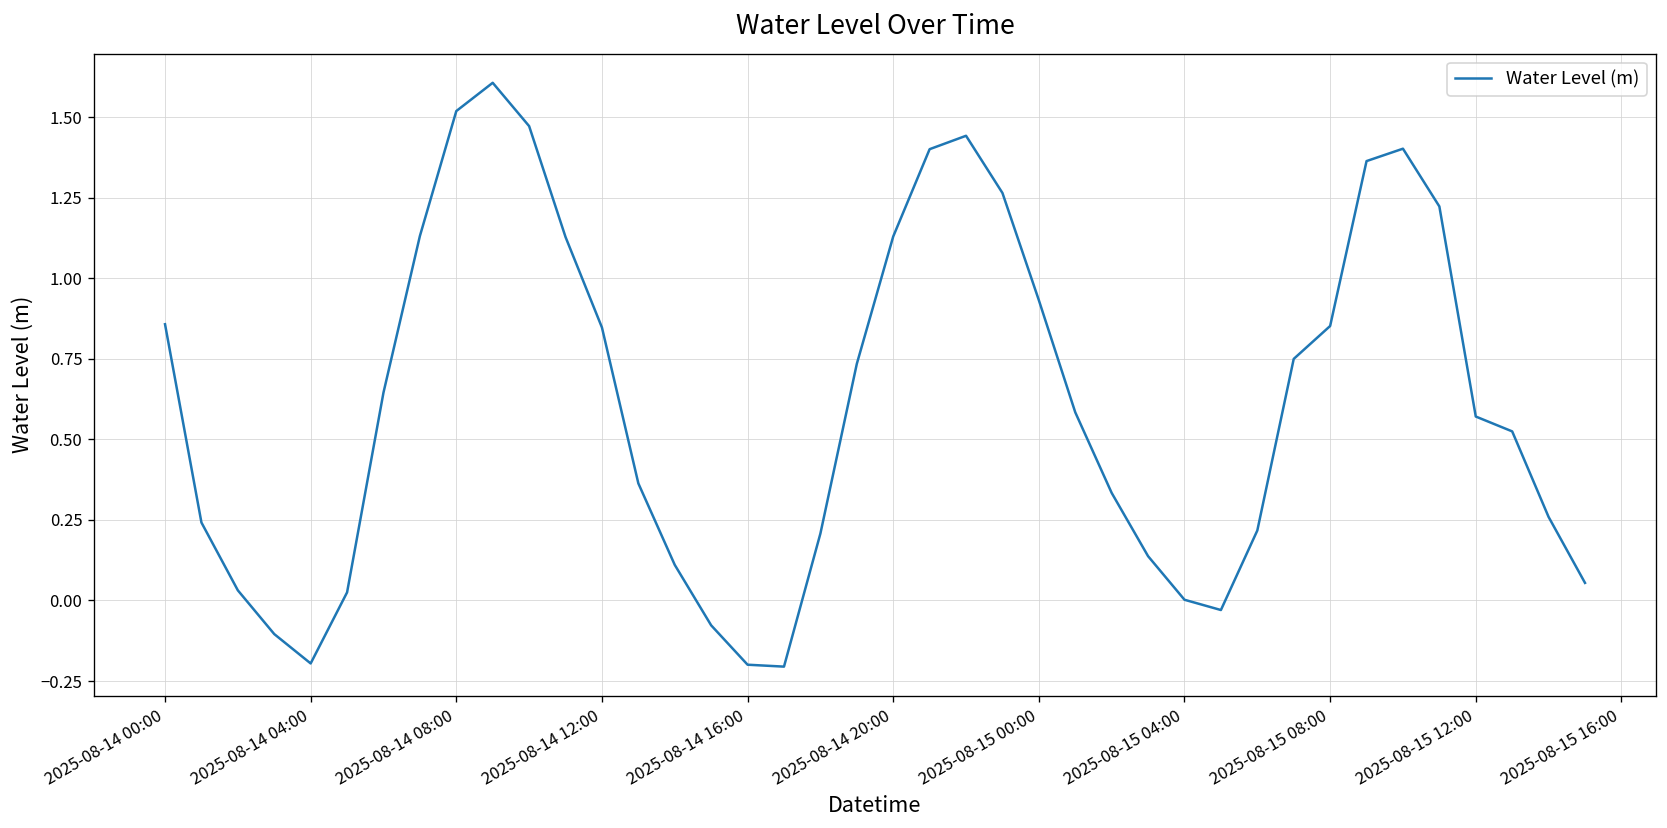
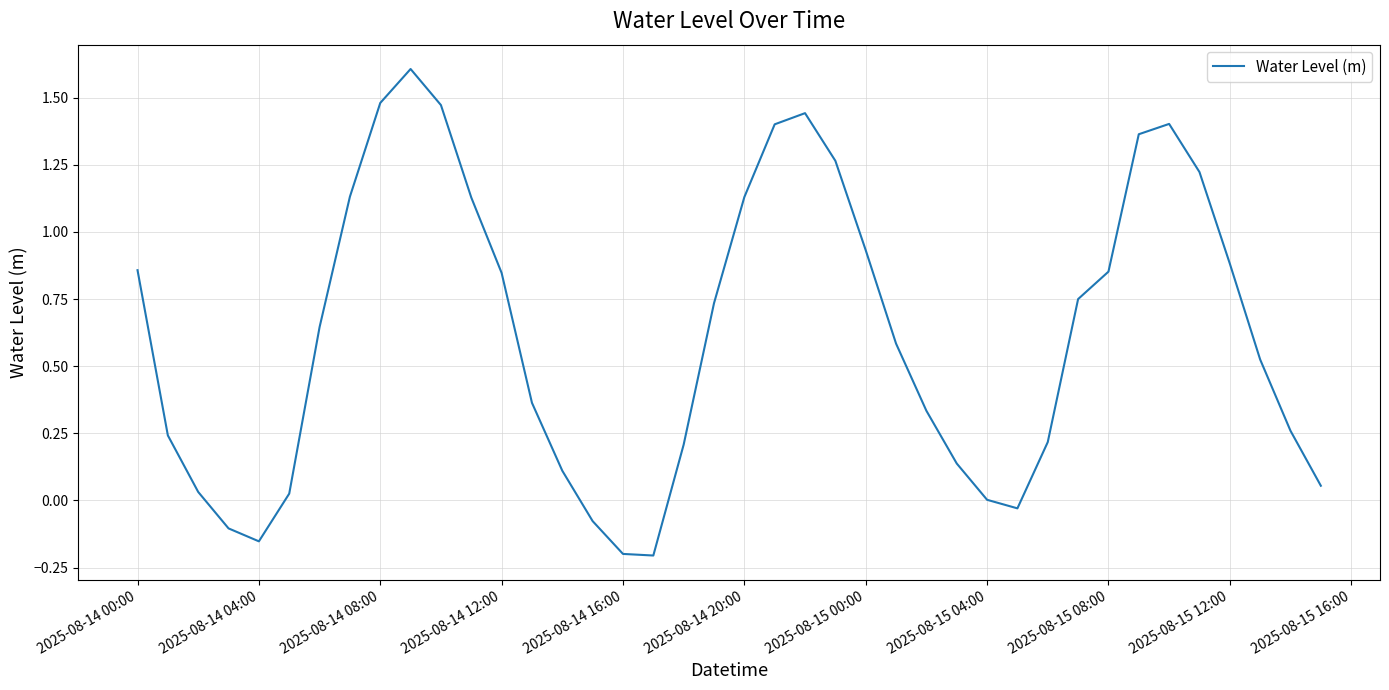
2025-08-14 04:00: -0.20 -> -0.15
2025-08-14 08:00: 1.52 -> 1.48
2025-08-15 12:00: 0.57 -> 0.88
